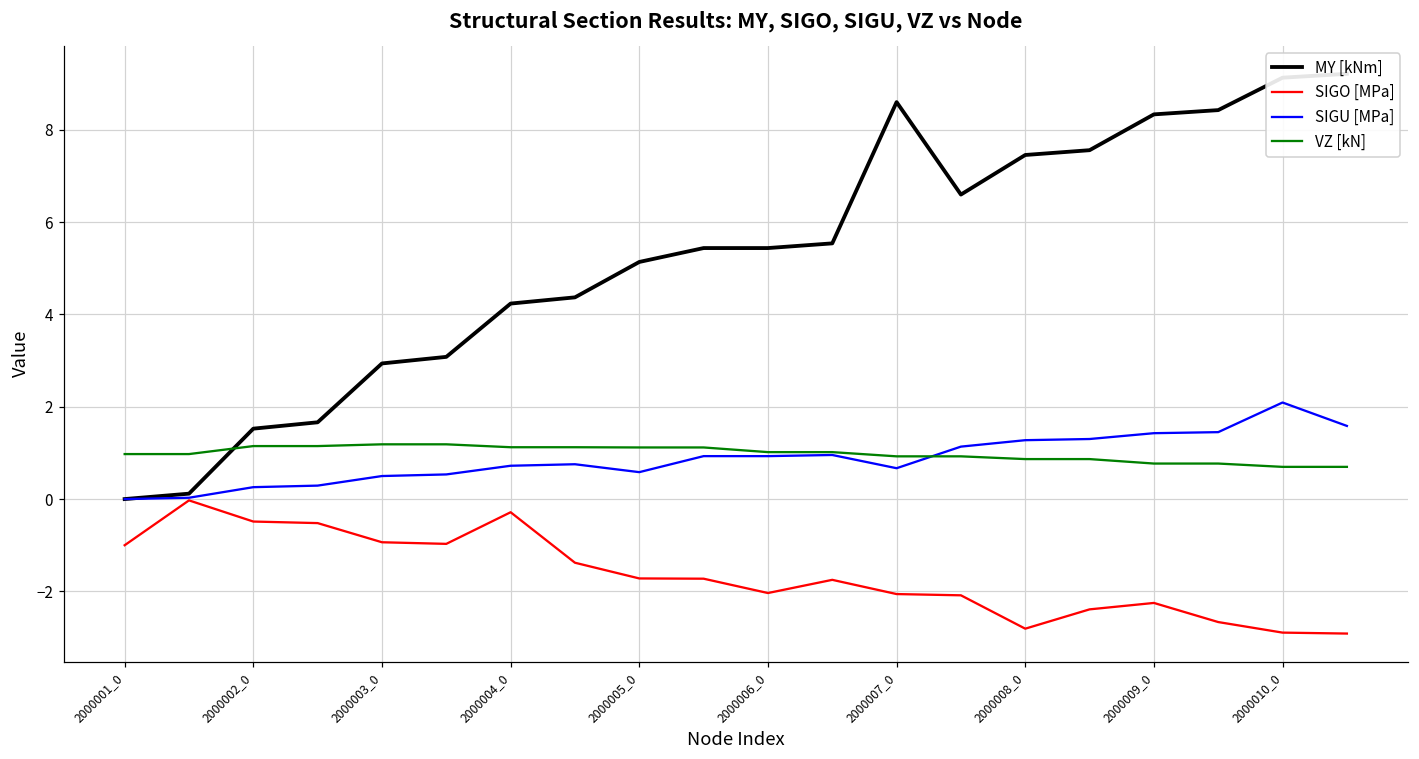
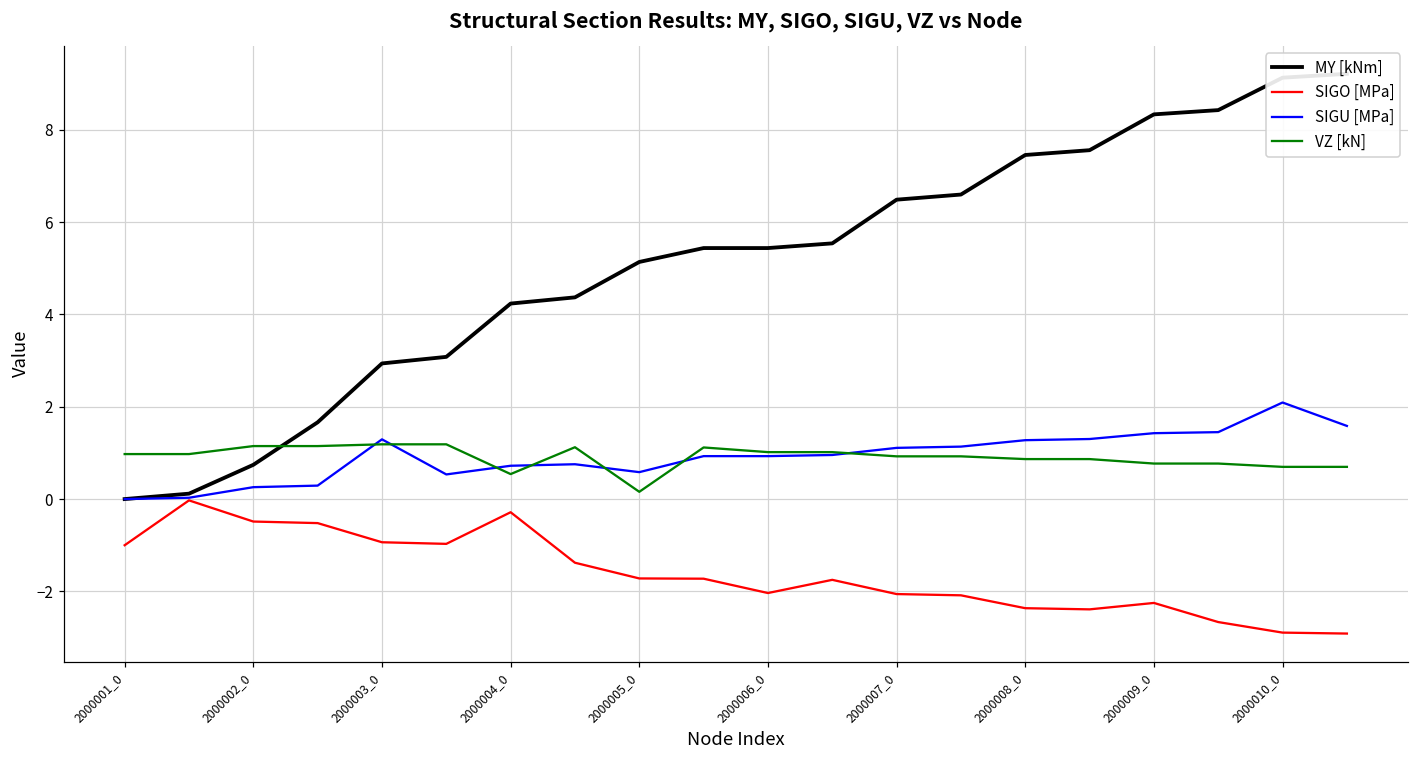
MY [kNm], 2000002_0: 1.5 -> 0.7
SIGU [MPa], 2000003_0: 0.5 -> 1.3
VZ [kN], 2000004_0: 1.1 -> 0.5
VZ [kN], 2000005_0: 1.1 -> 0.2
MY [kNm], 2000007_0: 8.6 -> 6.5
SIGU [MPa], 2000007_0: 0.7 -> 1.1
SIGO [MPa], 2000008_0: -2.8 -> -2.4
